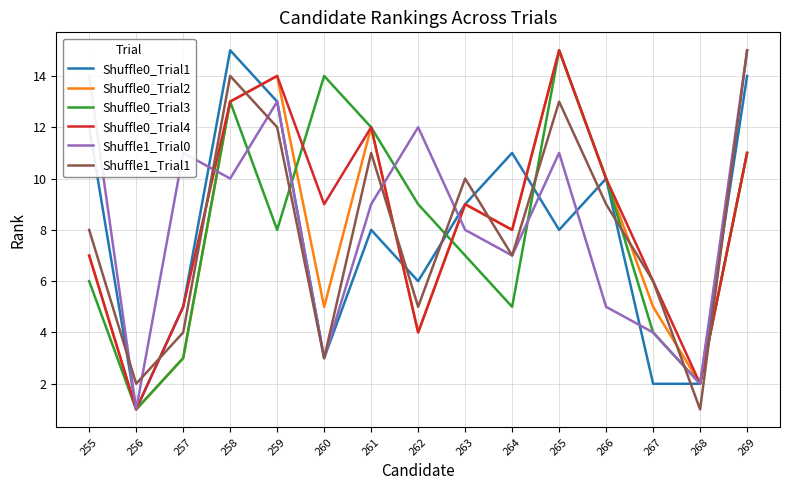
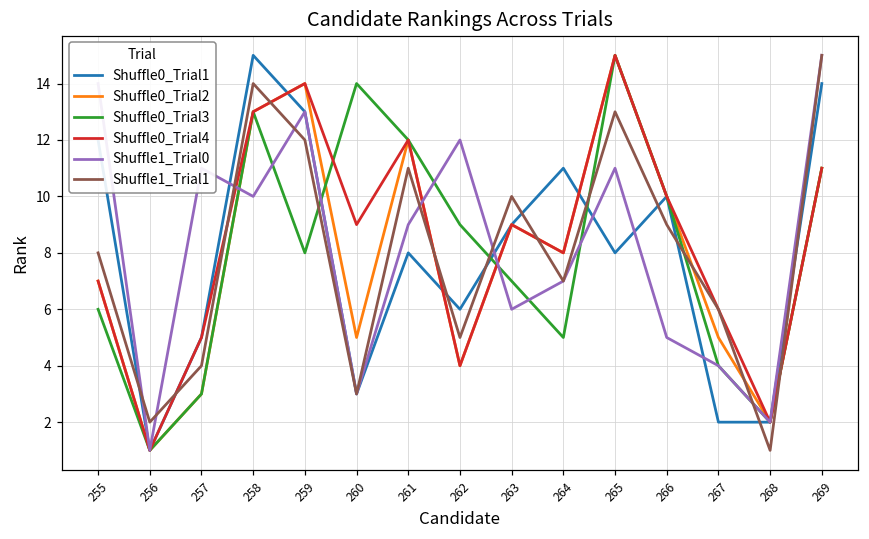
Shuffle1_Trial0, 263: 8 -> 6
